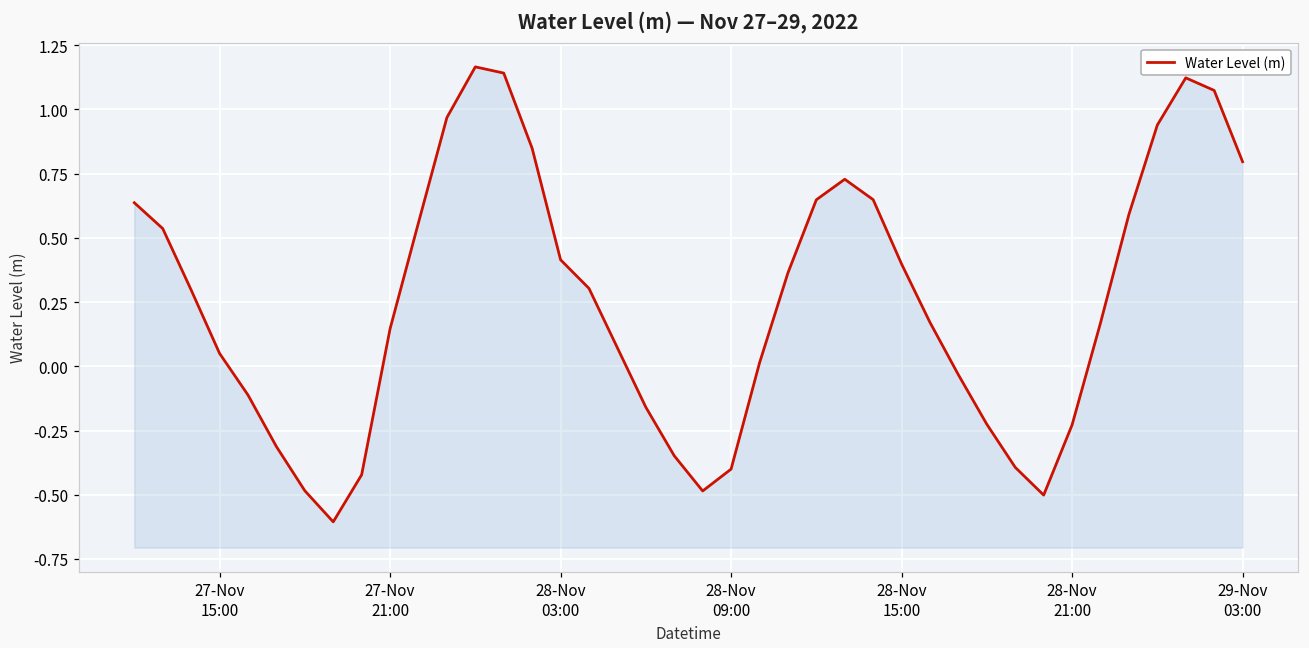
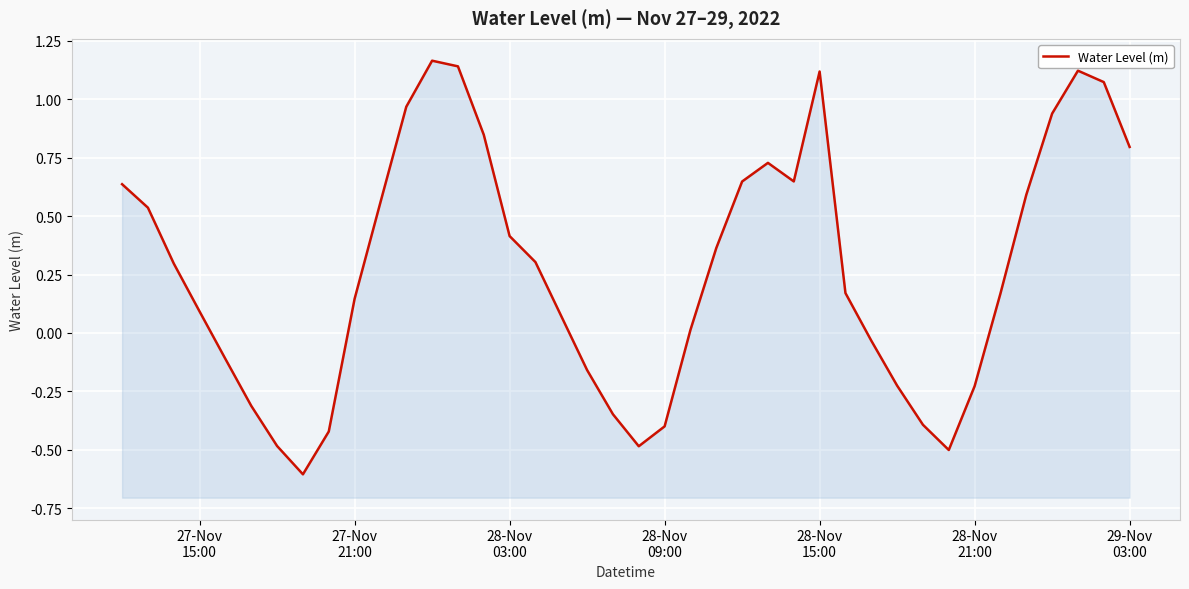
27-Nov 15:00: 0.05 -> 0.09
28-Nov 15:00: 0.40 -> 1.12
